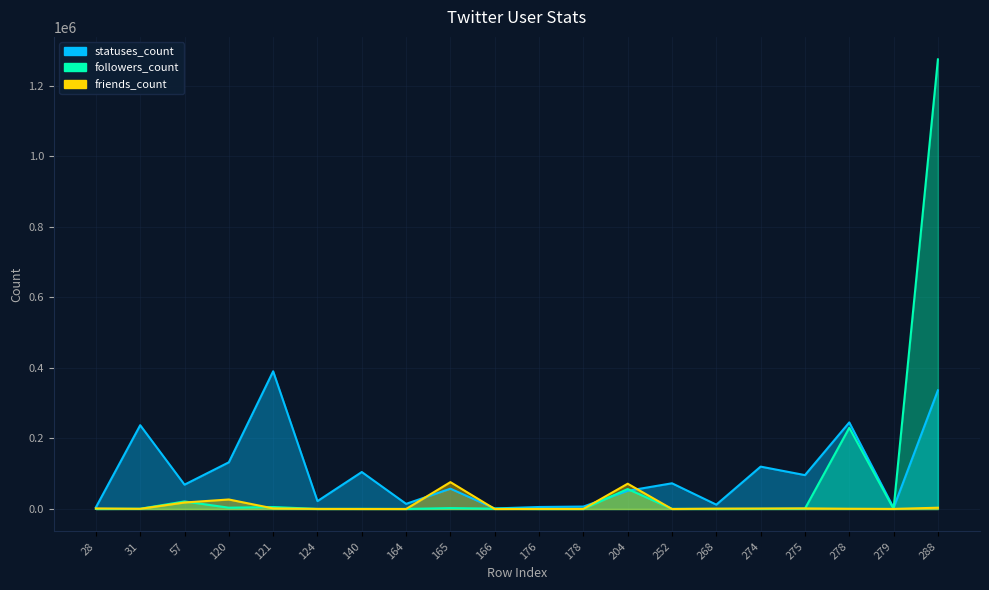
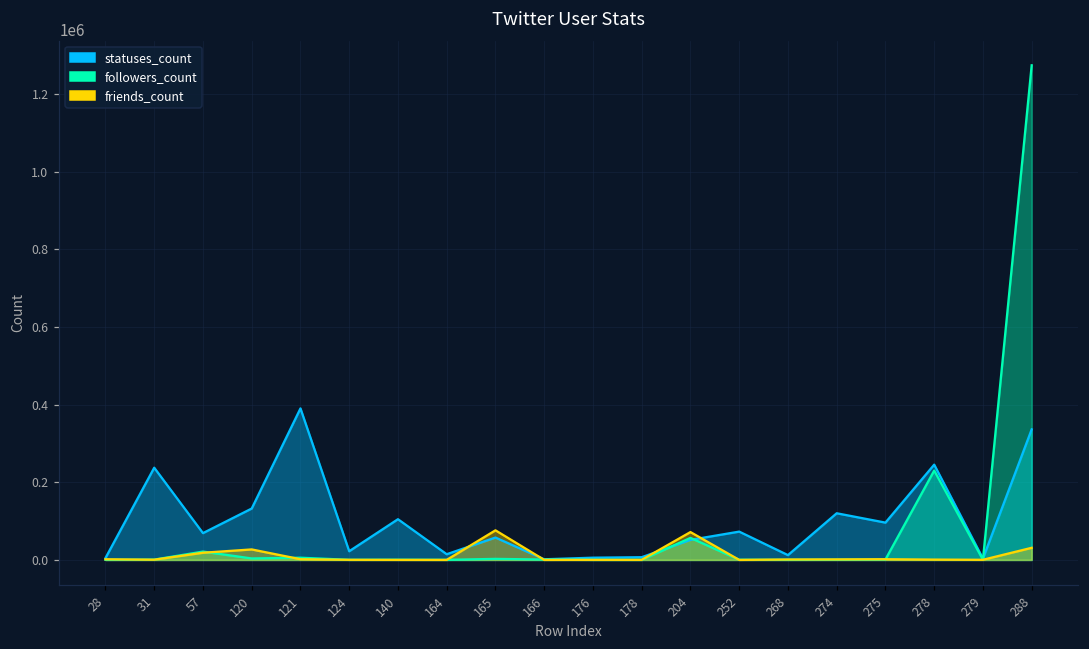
friends_count, 288: 0 -> 30000
